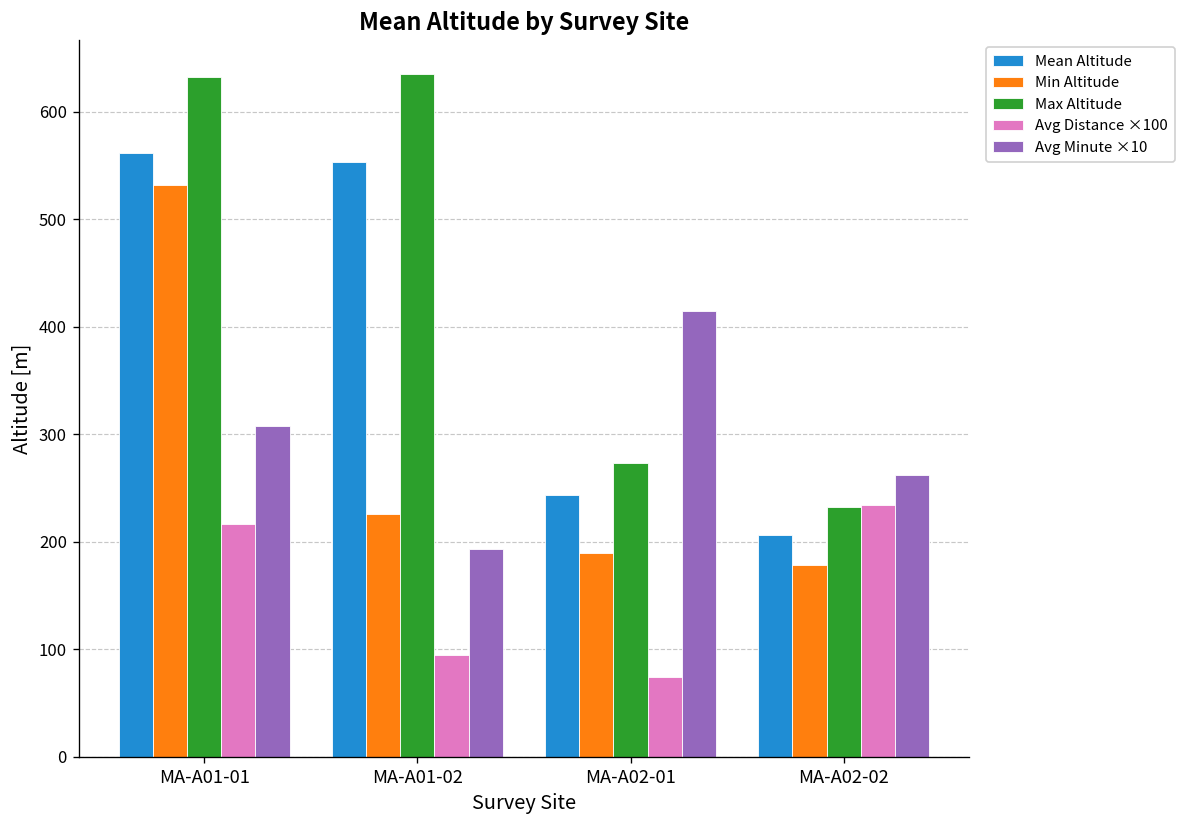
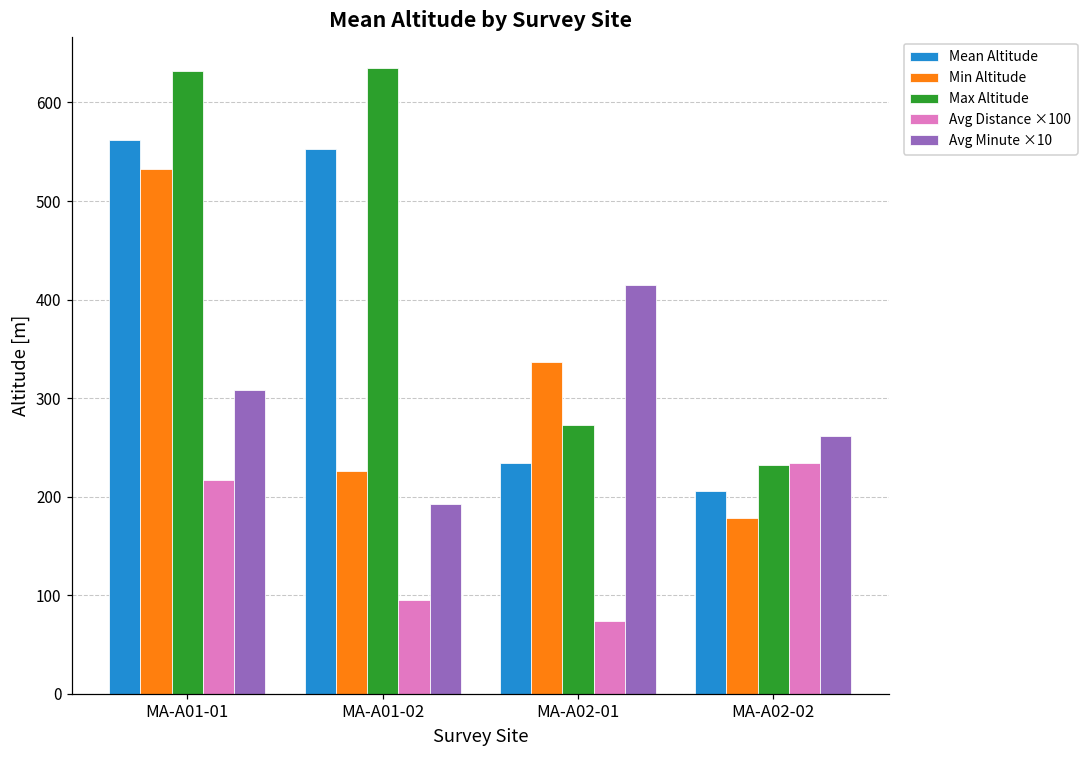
Mean Altitude, MA-A02-01: 240 -> 230
Min Altitude, MA-A02-01: 190 -> 340
